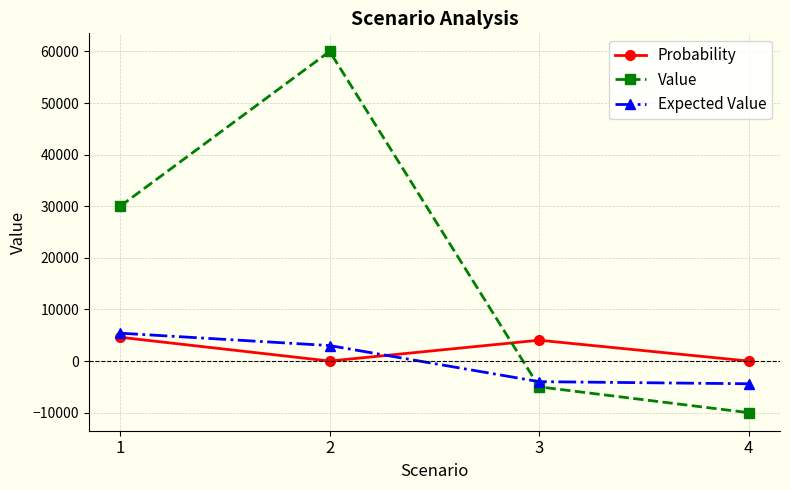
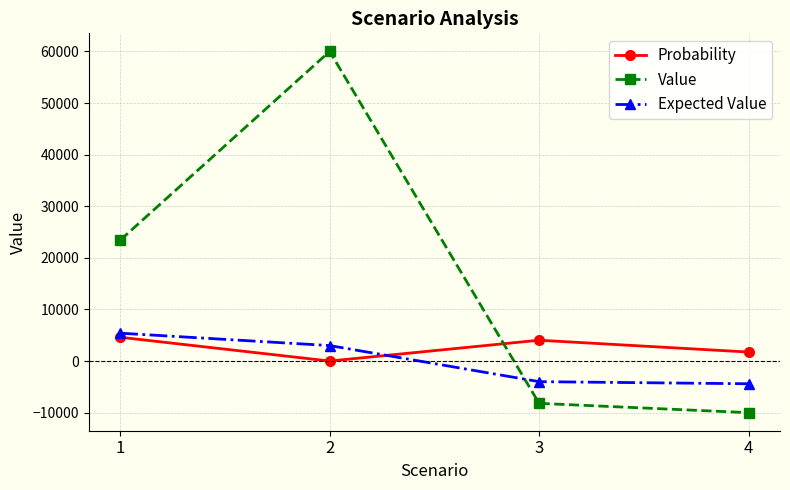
Value, 1: 30000 -> 23000
Value, 3: -5000 -> -8000
Probability, 4: 0 -> 2000
